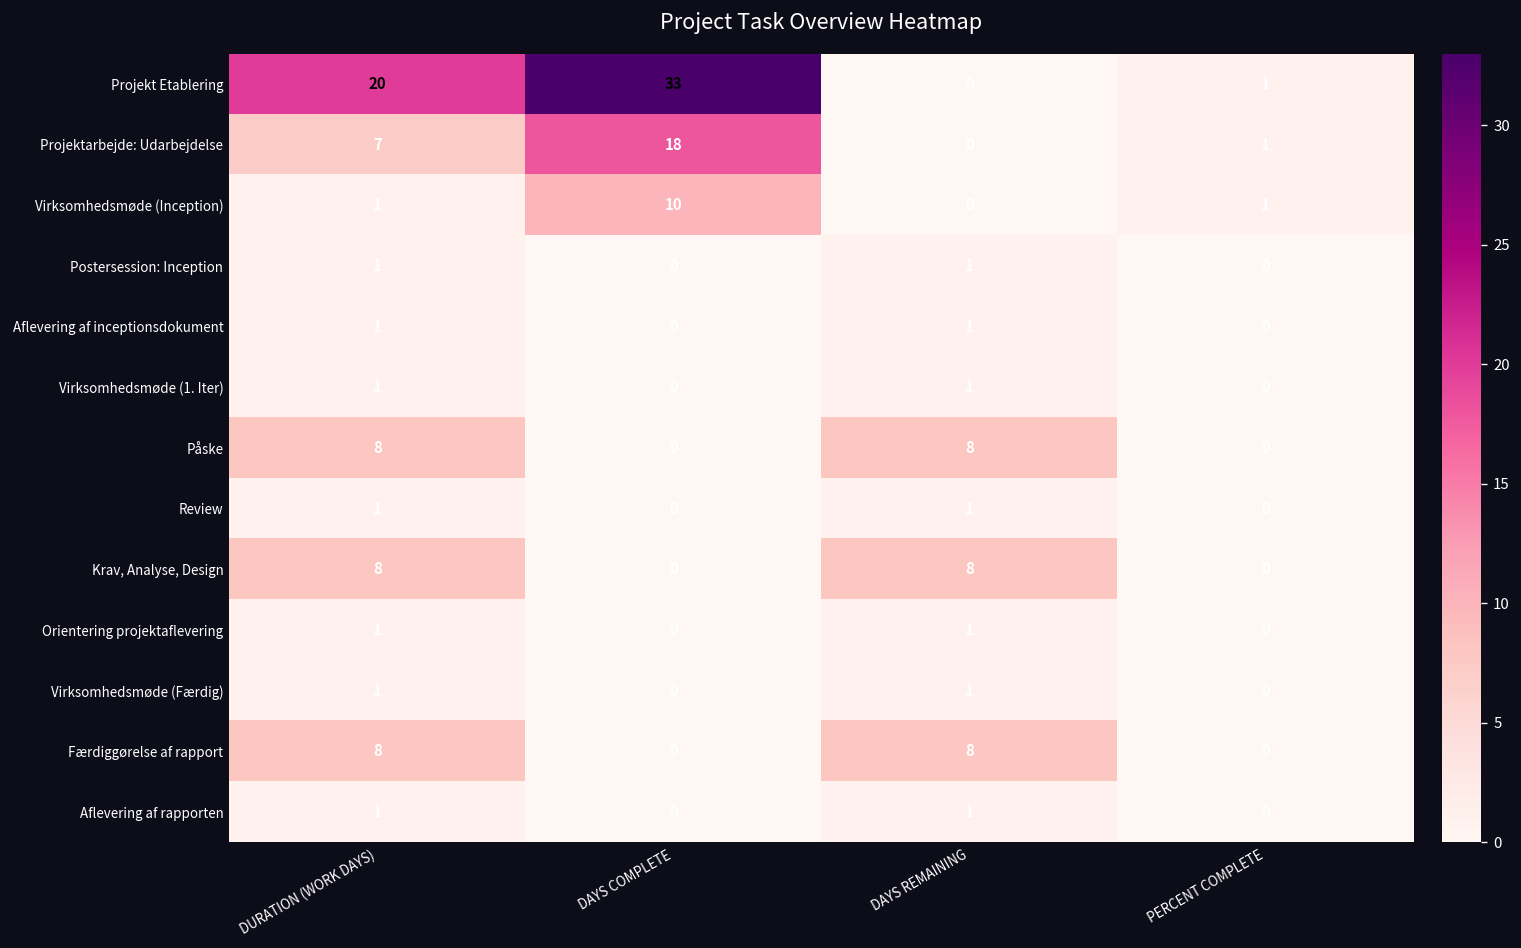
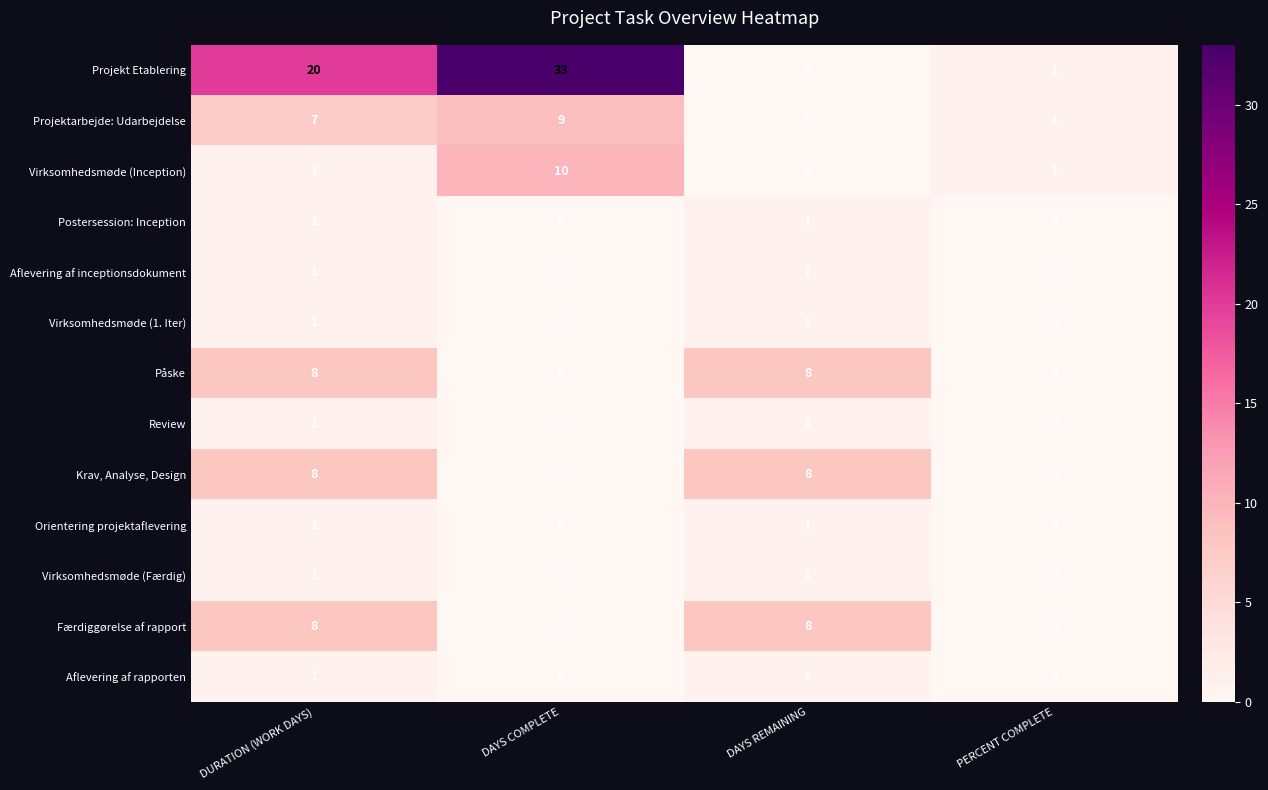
Projektarbejde: Udarbejdelse, DAYS COMPLETE: 18 -> 9
